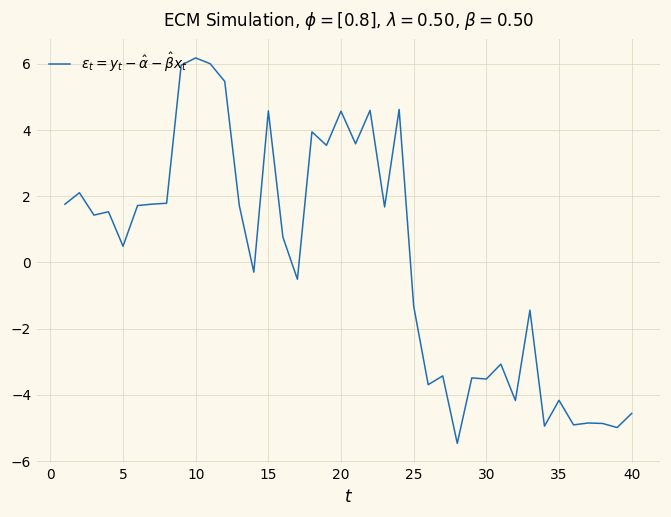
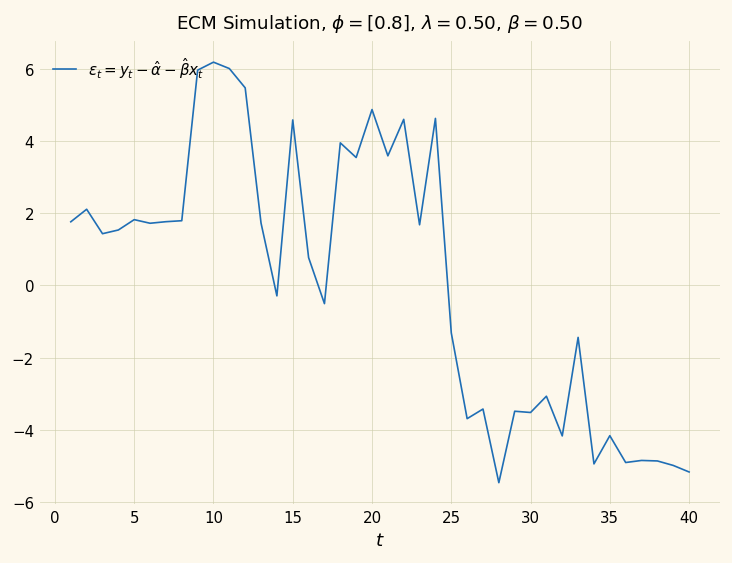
5: 0.5 -> 1.8
20: 4.6 -> 4.9
40: -4.6 -> -5.2
